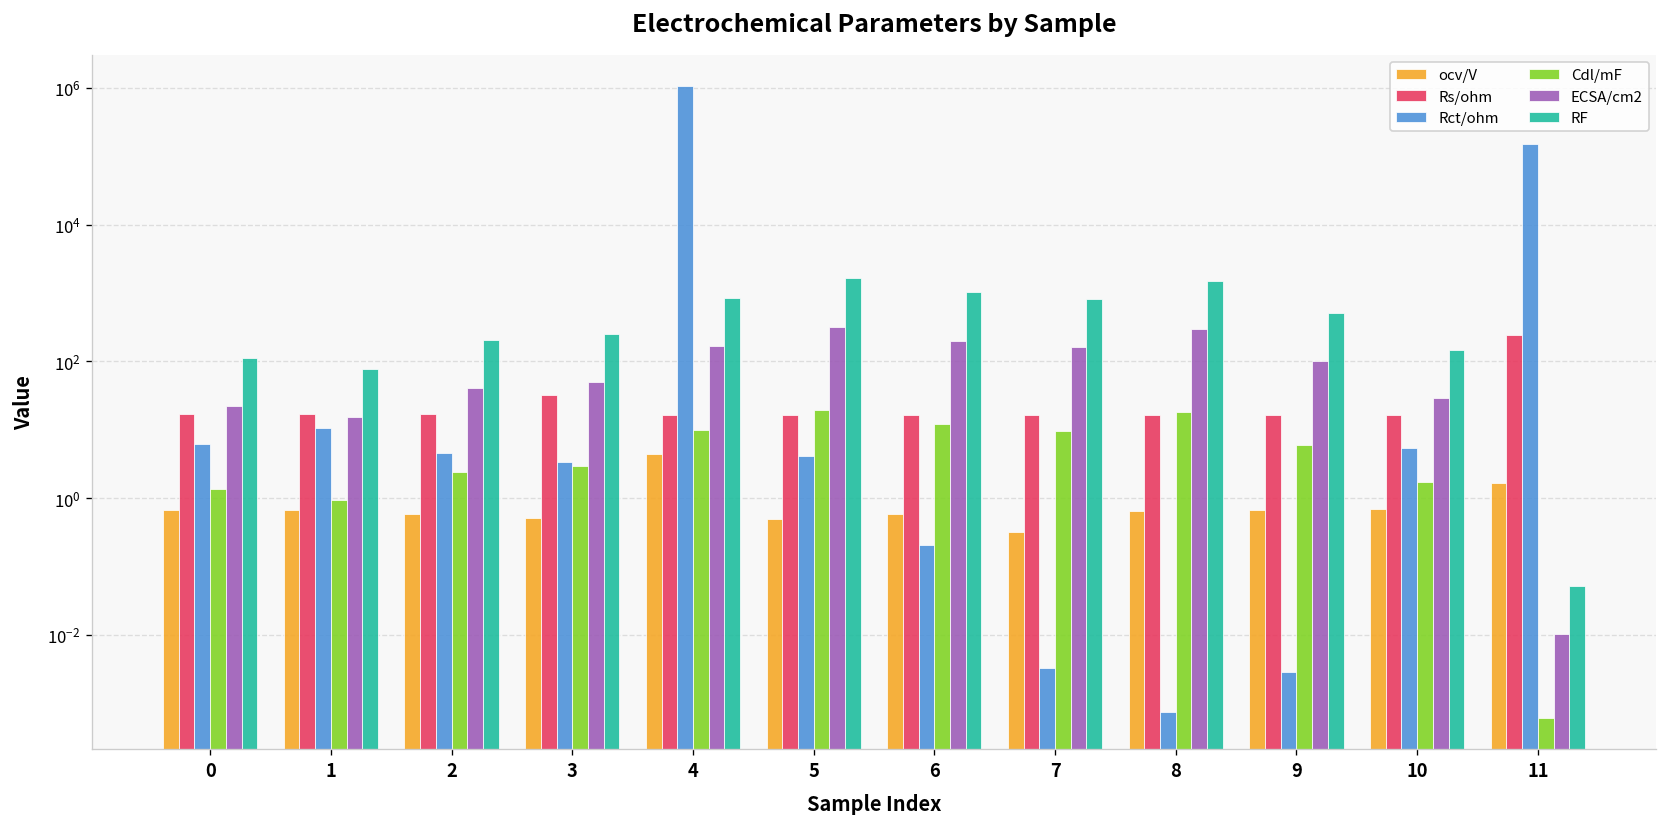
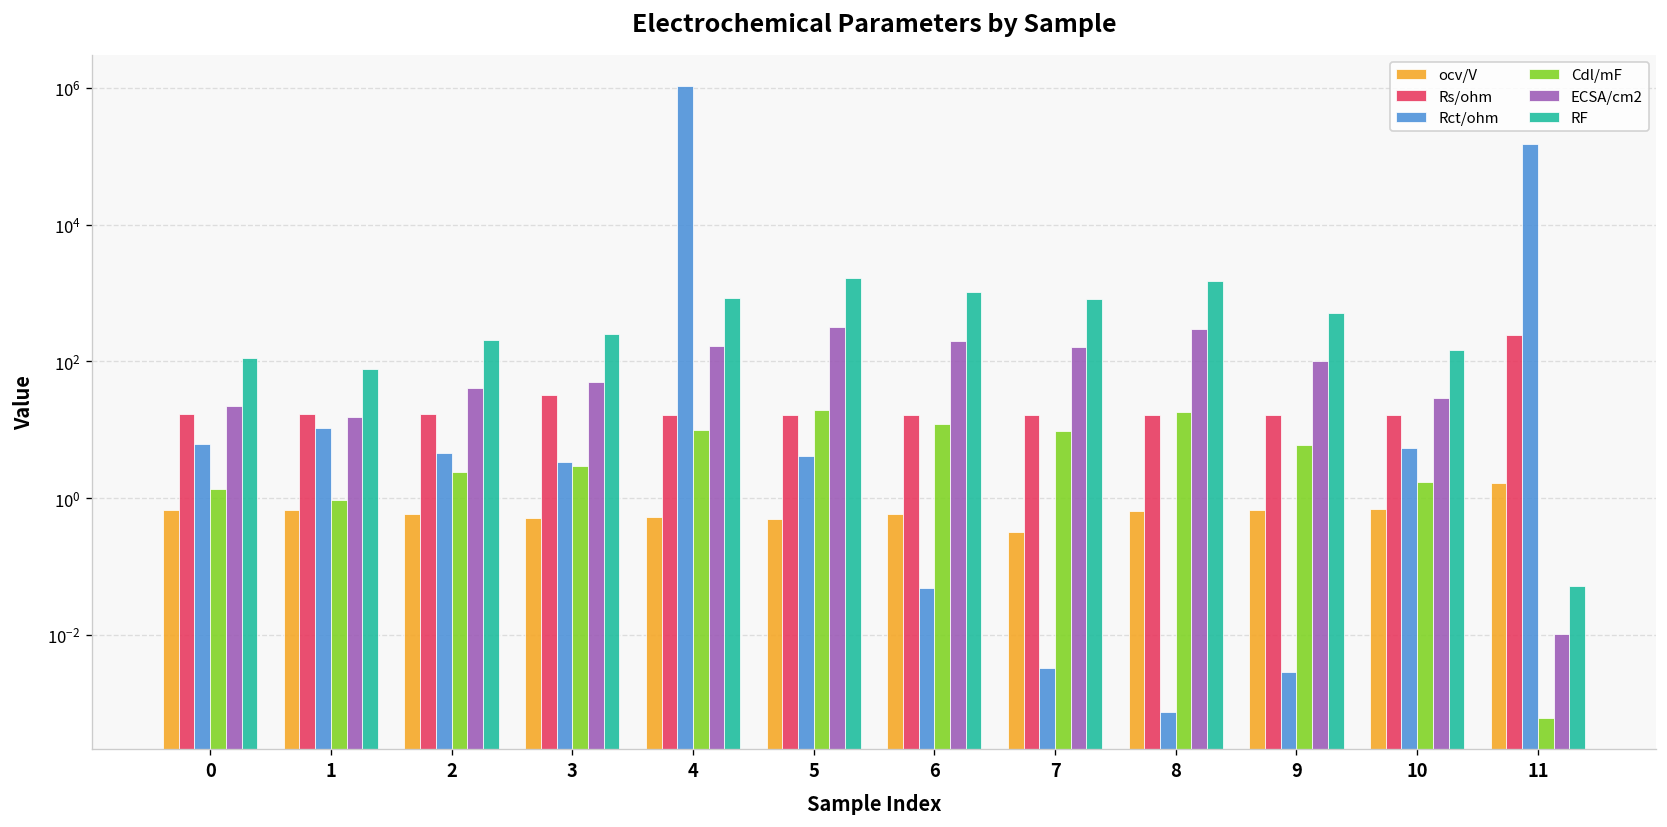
ocv/V, 4: 4 -> 0.5
Rct/ohm, 6: 0.21 -> 0.05
